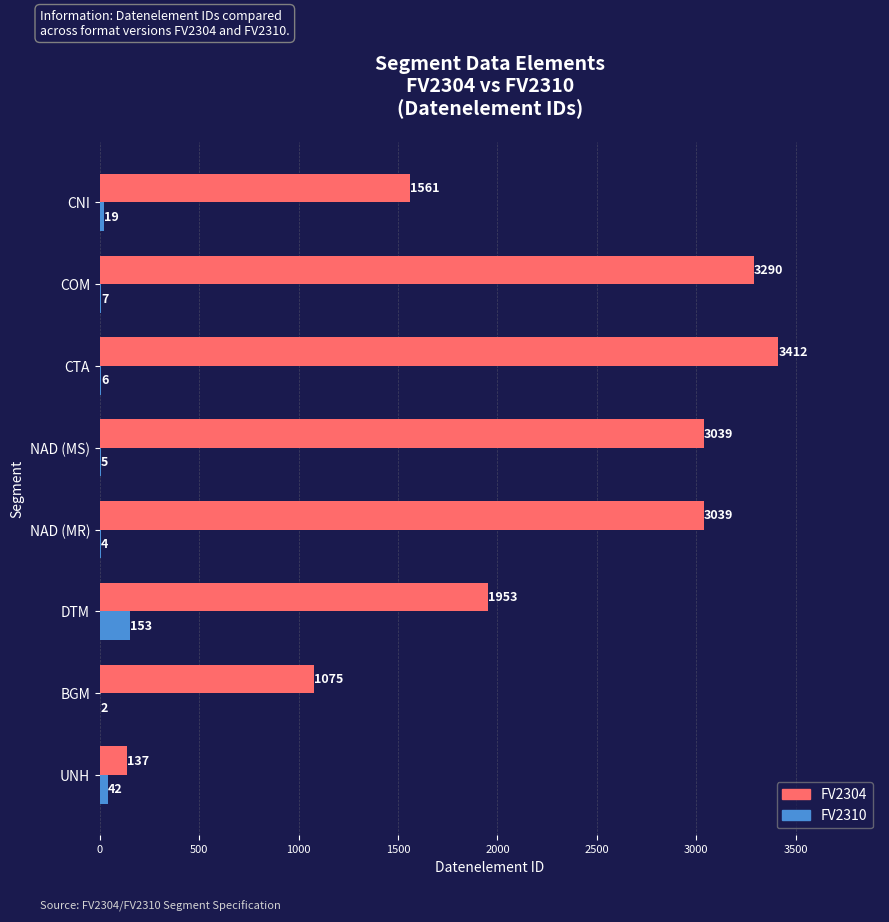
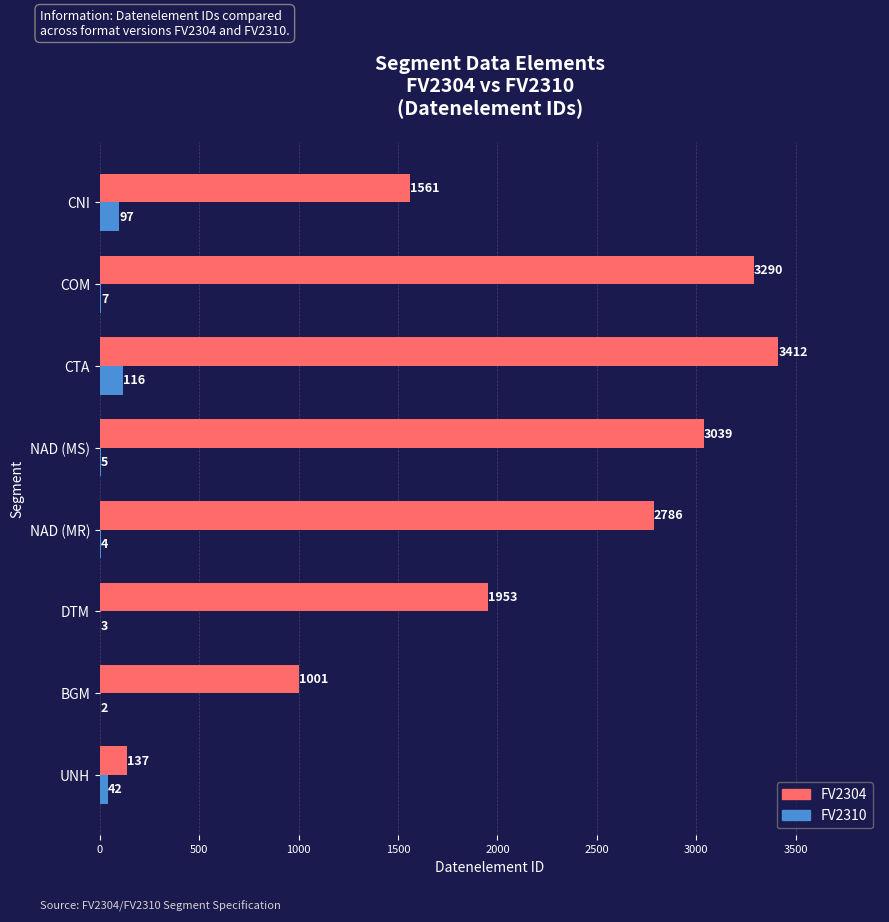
FV2310, CNI: 19 -> 97
FV2310, CTA: 6 -> 116
FV2304, NAD (MR): 3039 -> 2786
FV2310, DTM: 153 -> 3
FV2304, BGM: 1075 -> 1001
